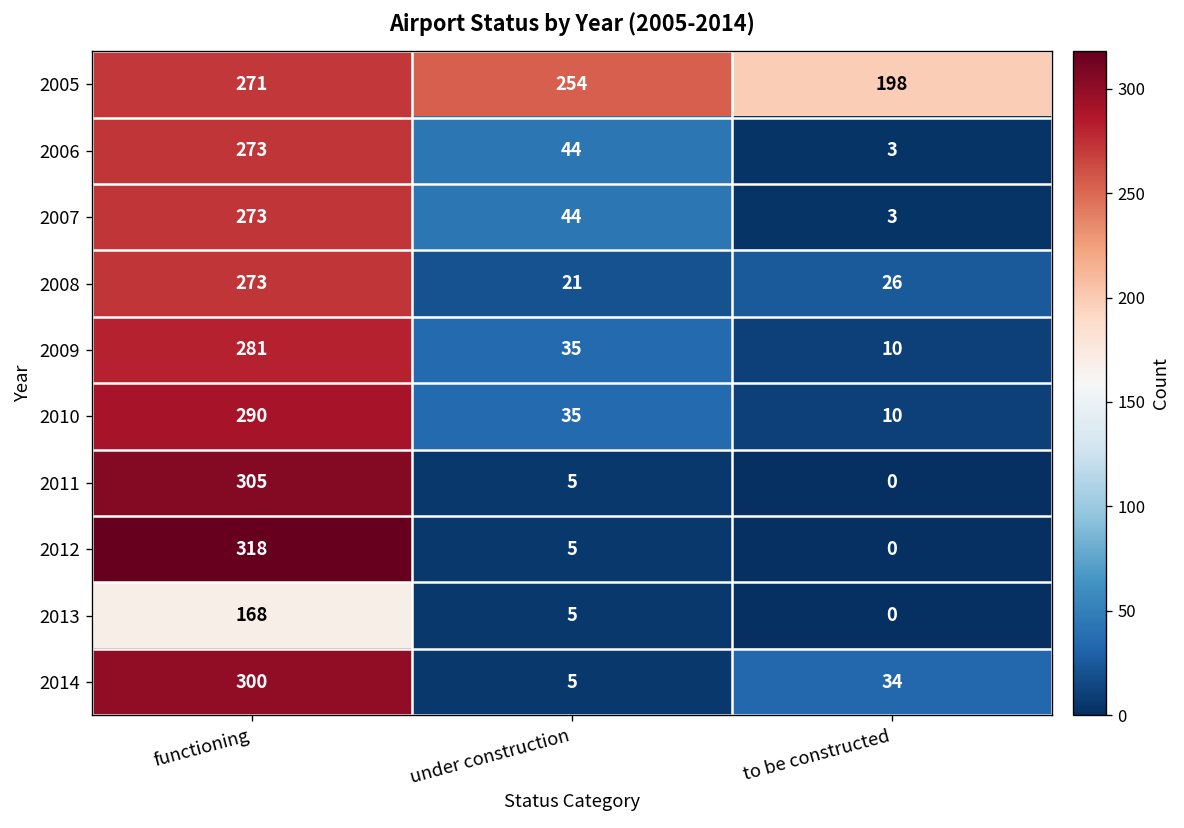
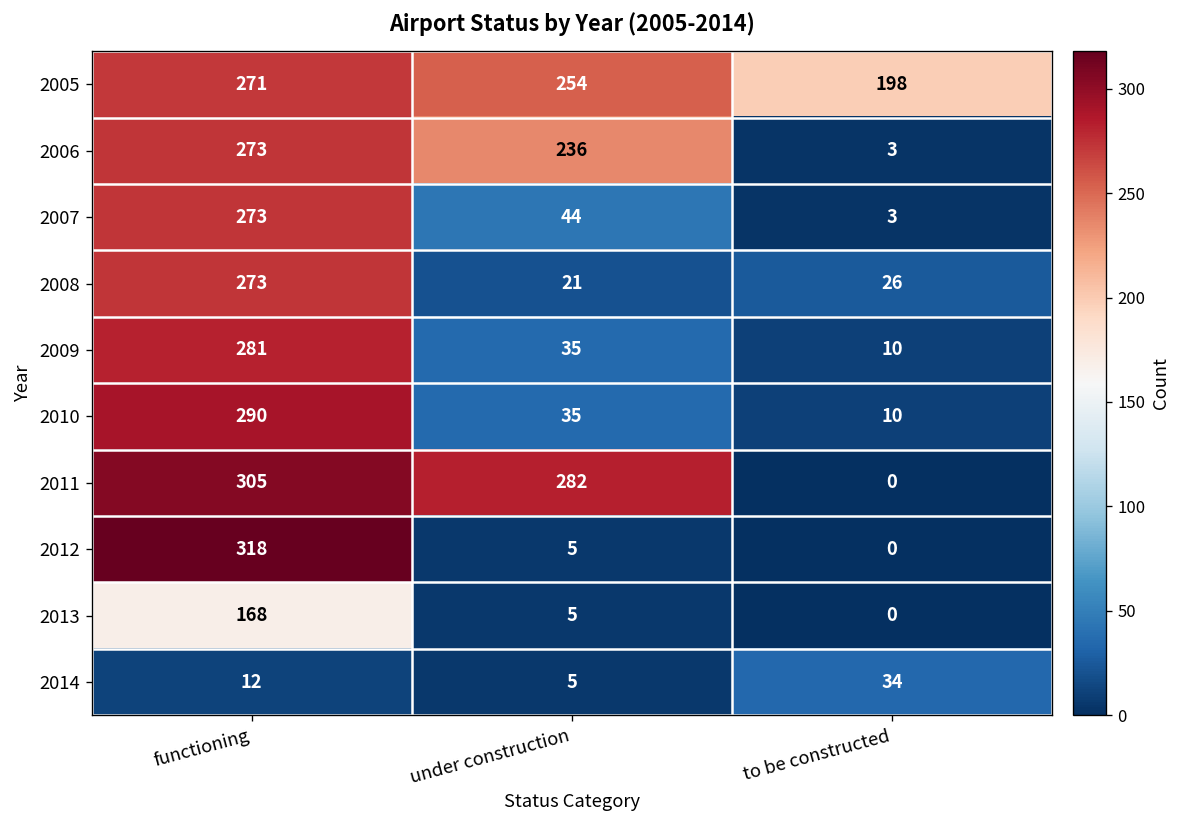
2006, under construction: 44 -> 236
2011, under construction: 5 -> 282
2014, functioning: 300 -> 12
